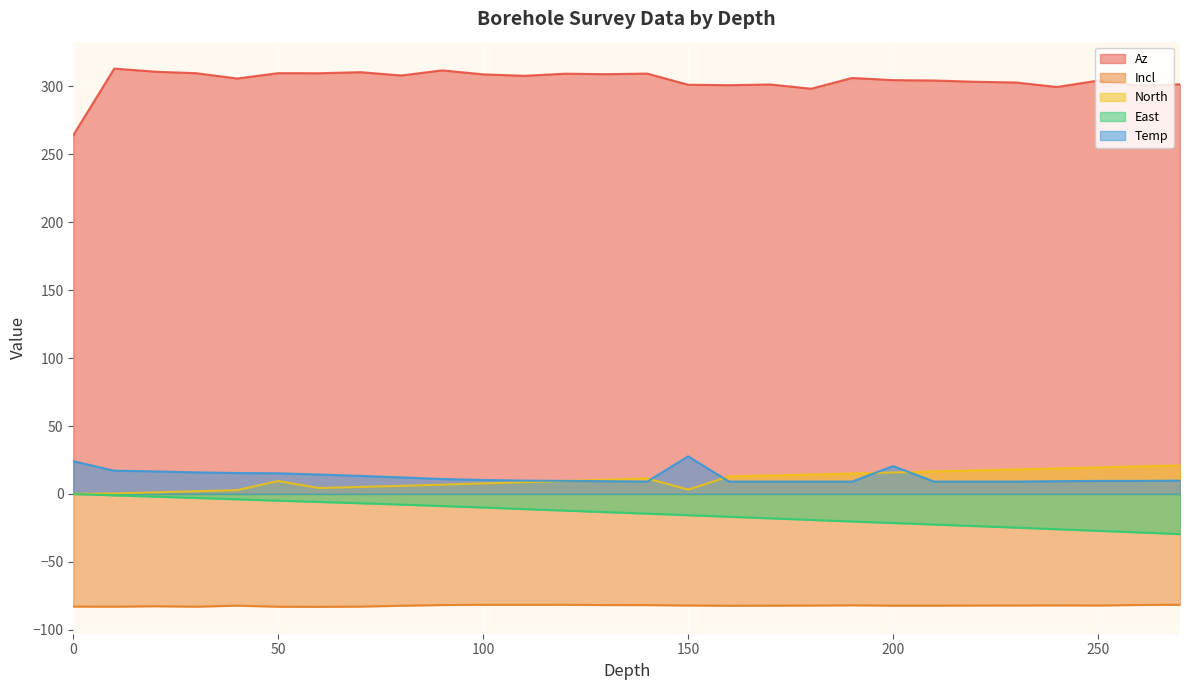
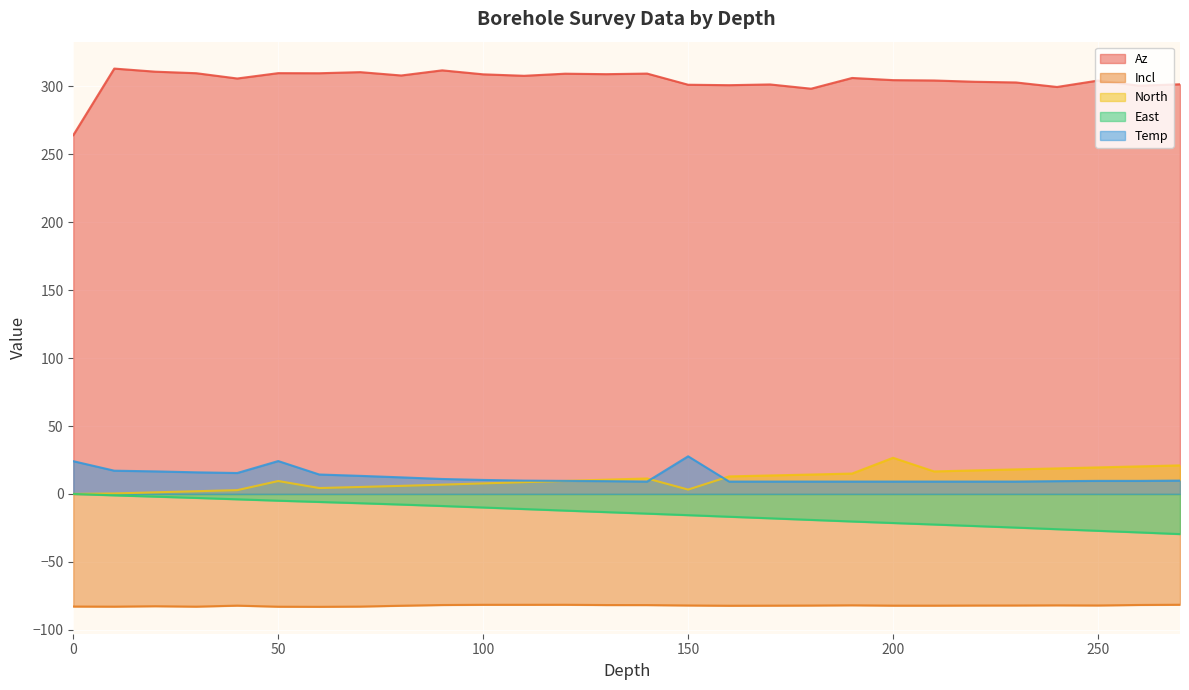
Temp, 50: 15 -> 24
North, 200: 16 -> 27
Temp, 200: 21 -> 9
